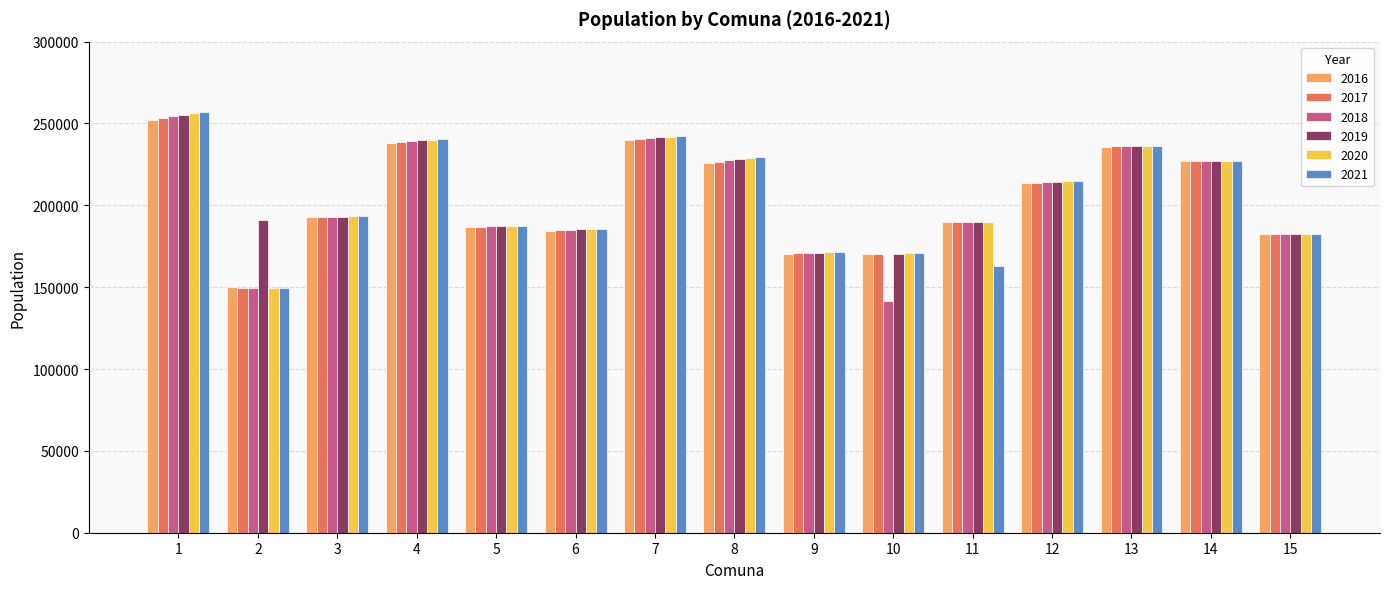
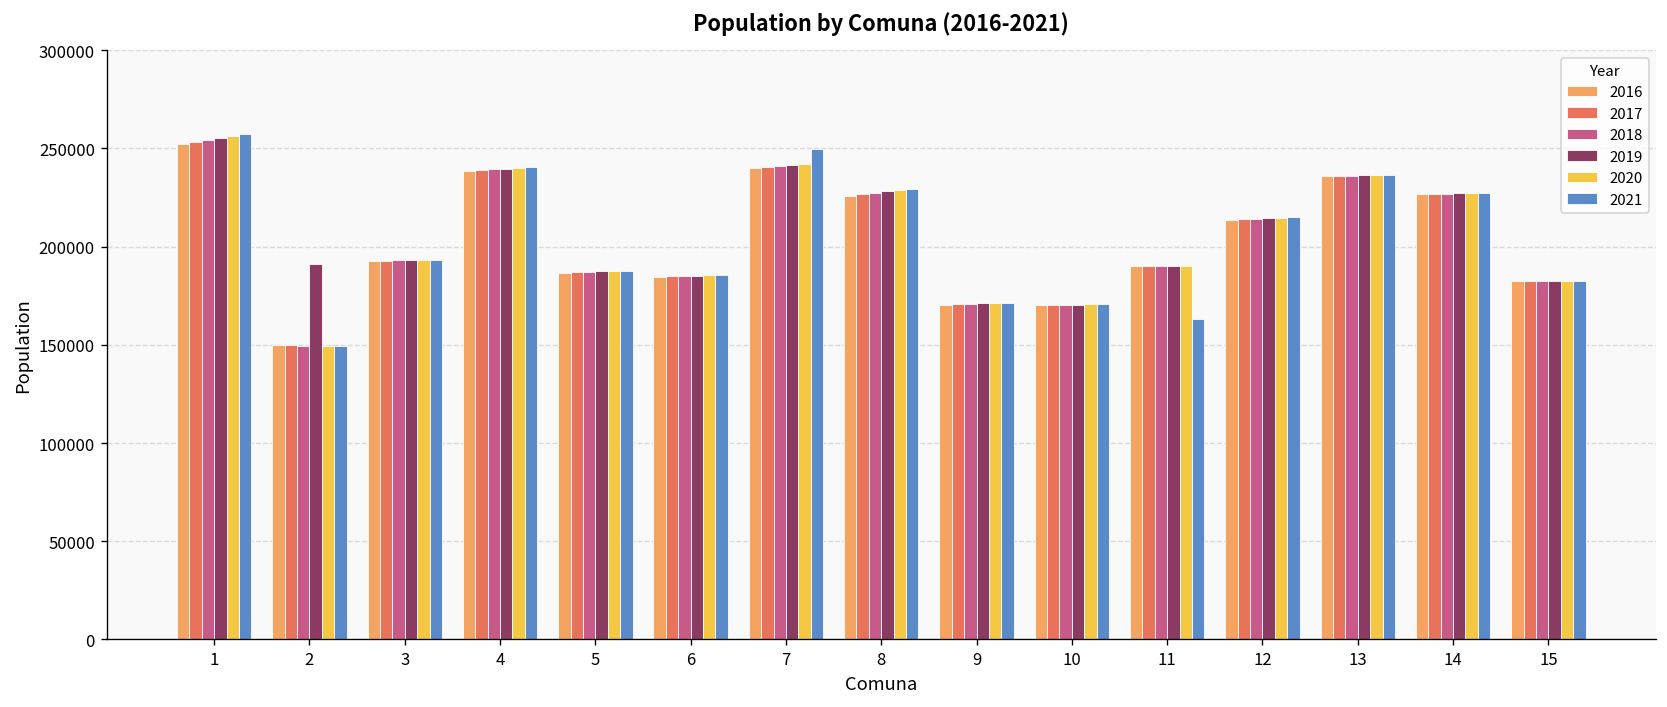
2021, 7: 242000 -> 250000
2018, 10: 142000 -> 170000
